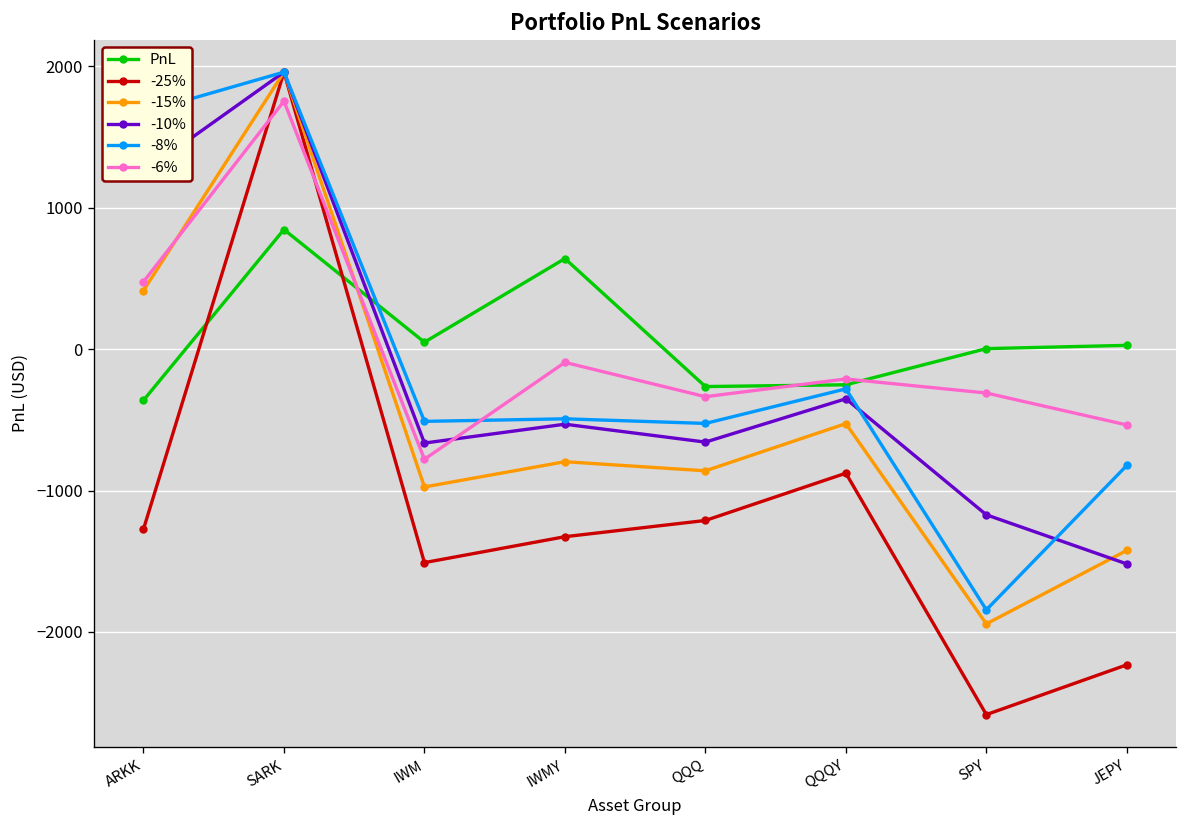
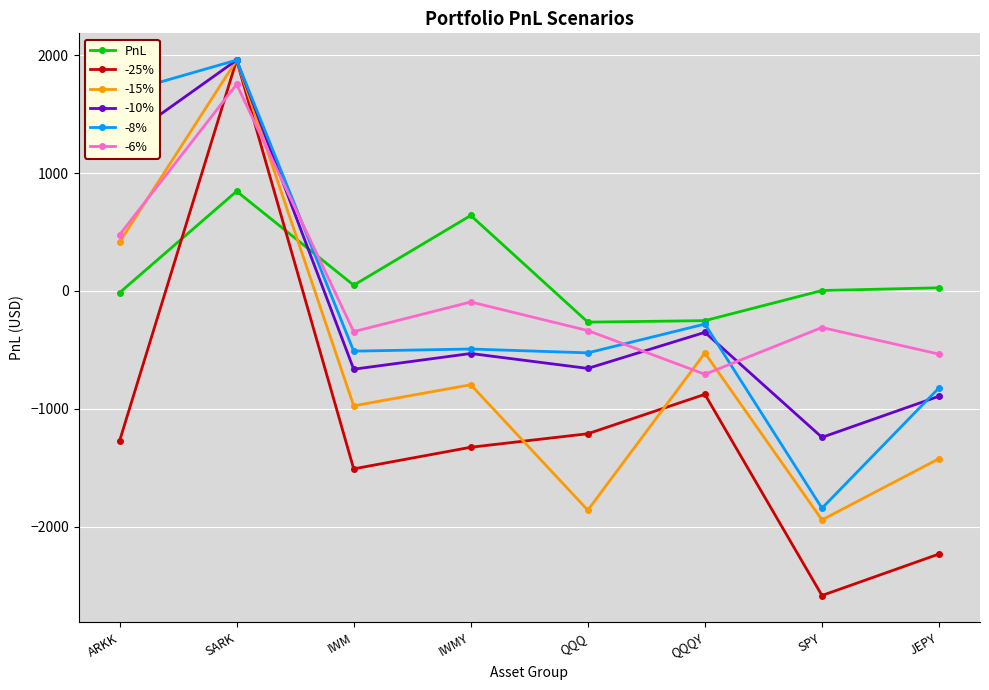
PnL, ARKK: -360 -> -10
-6%, IWM: -780 -> -340
-15%, QQQ: -860 -> -1860
-6%, QQQY: -210 -> -710
-10%, SPY: -1170 -> -1240
-10%, JEPY: -1520 -> -890
